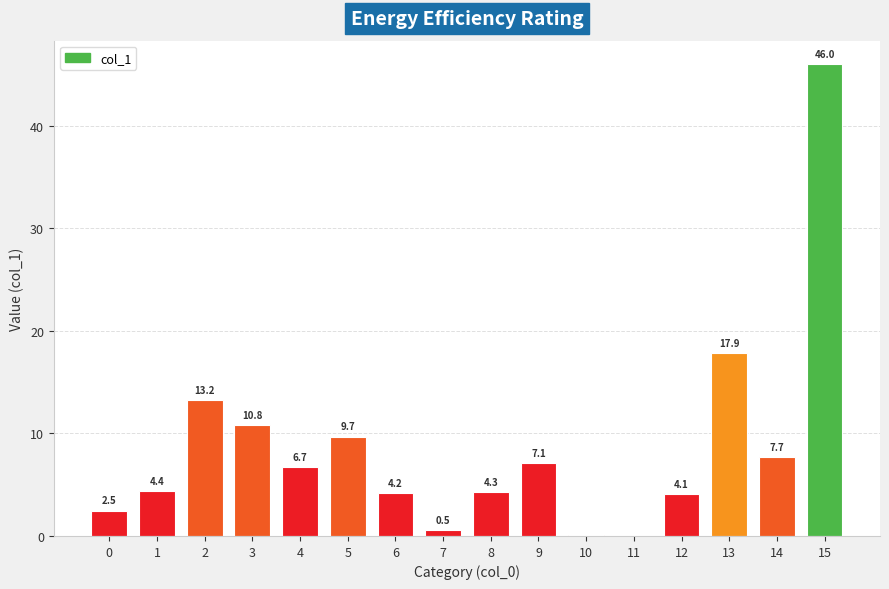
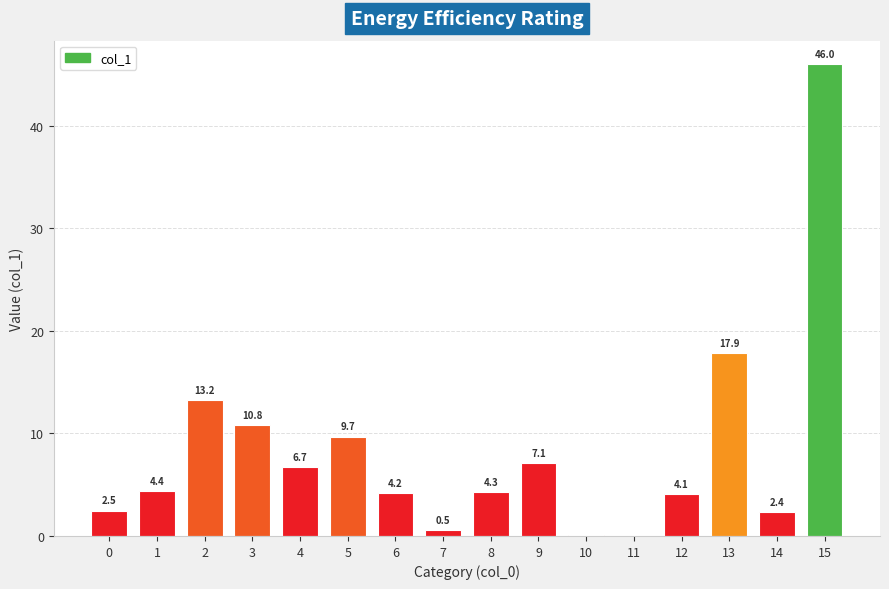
14: 7.7 -> 2.4
